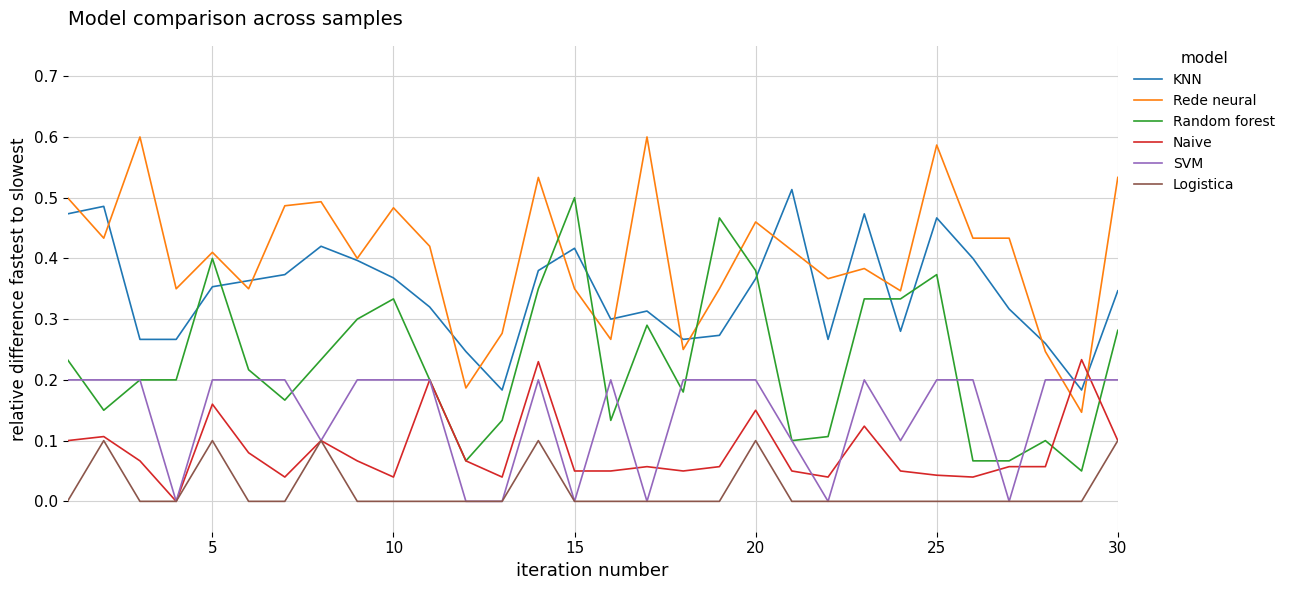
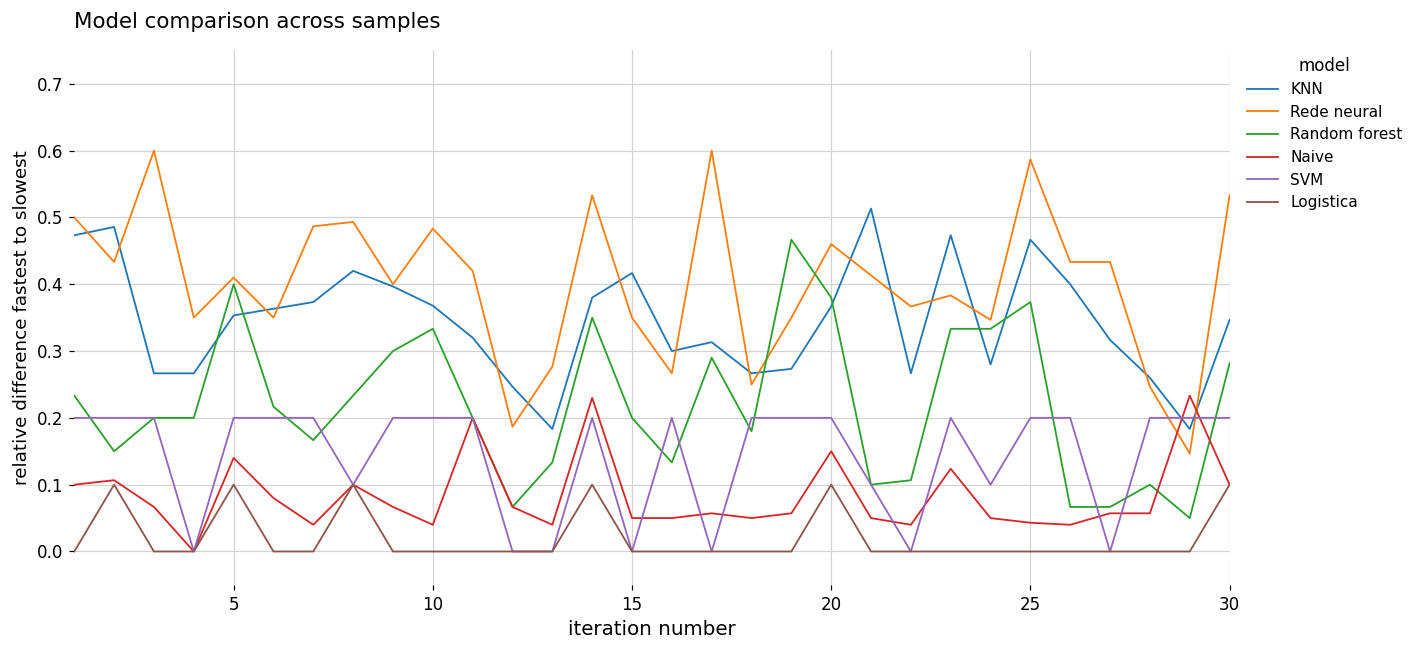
Naive, 5: 0.16 -> 0.14
Random forest, 15: 0.5 -> 0.2
